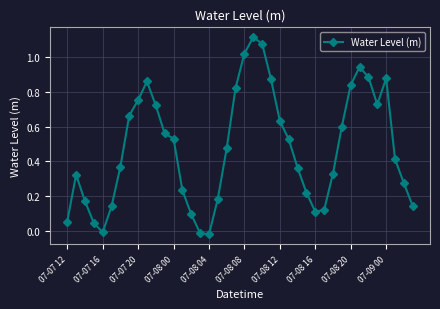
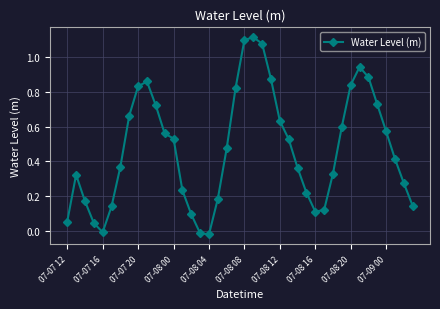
07-07 20: 0.75 -> 0.83
07-08 08: 1.02 -> 1.10
07-09 00: 0.88 -> 0.57
